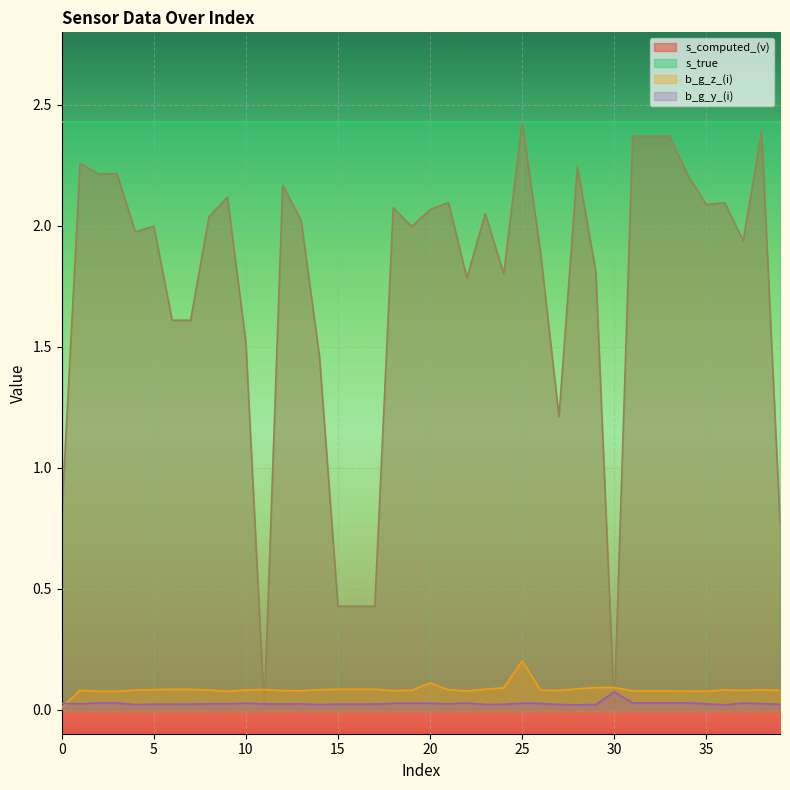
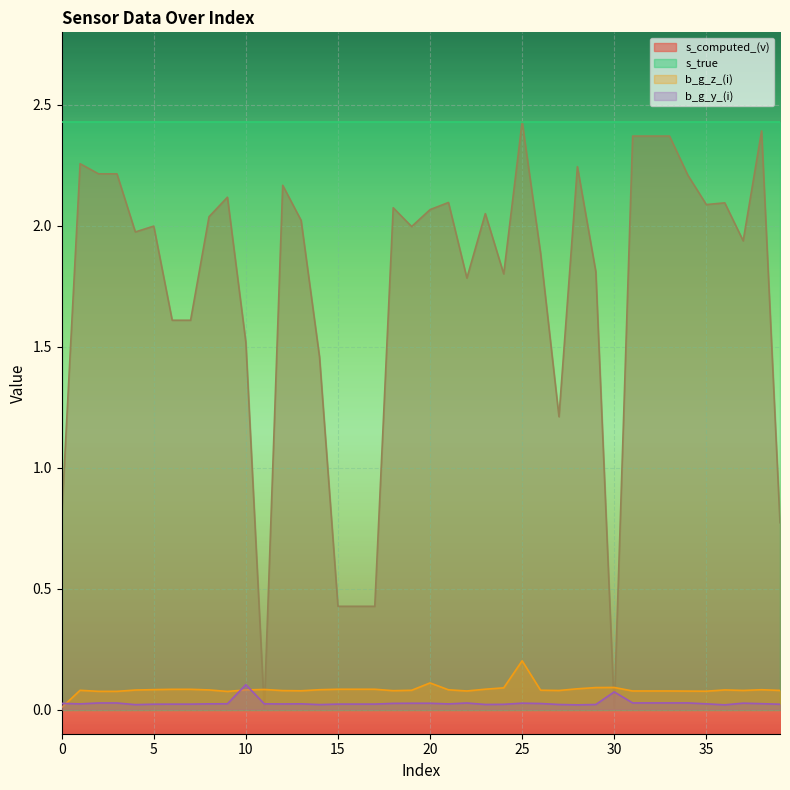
b_g_y_(i), 10: 0.03 -> 0.10
